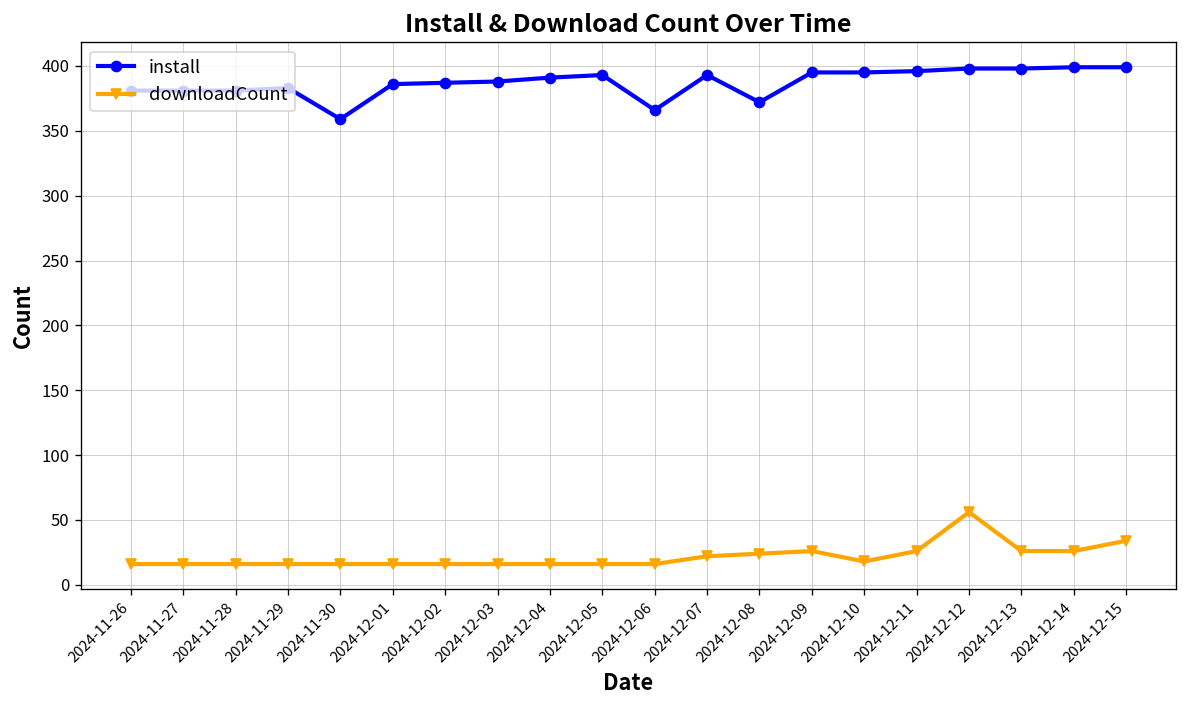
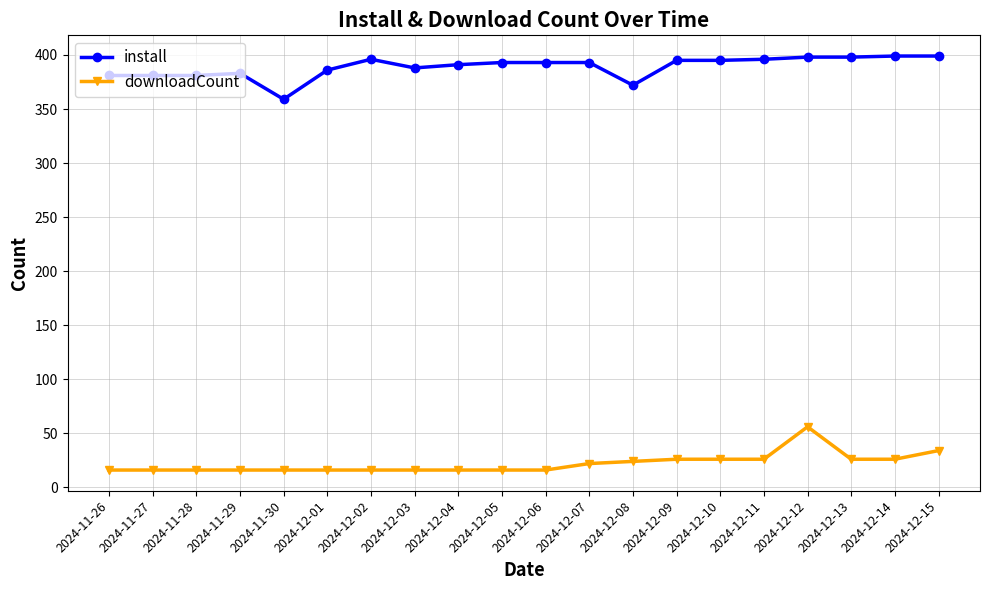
install, 2024-12-02: 387 -> 396
install, 2024-12-06: 366 -> 393
downloadCount, 2024-12-10: 18 -> 26
